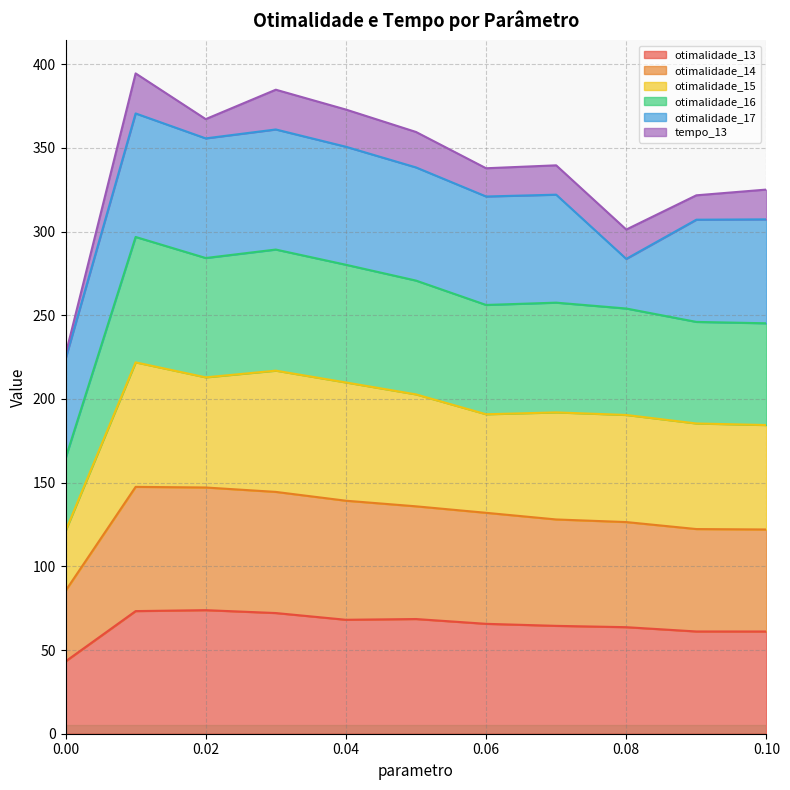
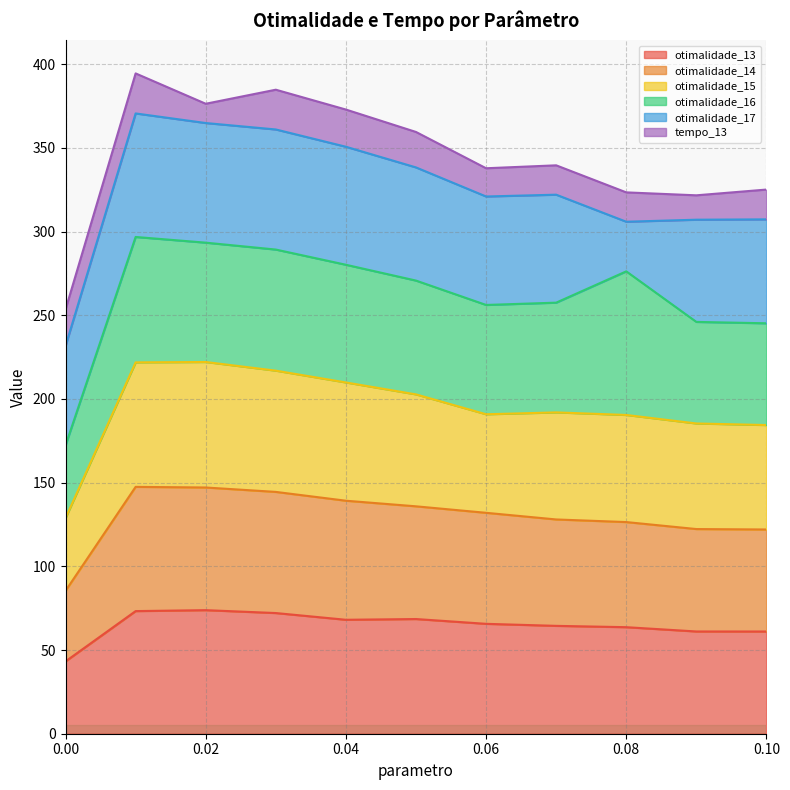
otimalidade_15, 0.00: 36 -> 43
tempo_13, 0.00: 3 -> 22
otimalidade_15, 0.02: 66 -> 75
otimalidade_16, 0.08: 64 -> 86
